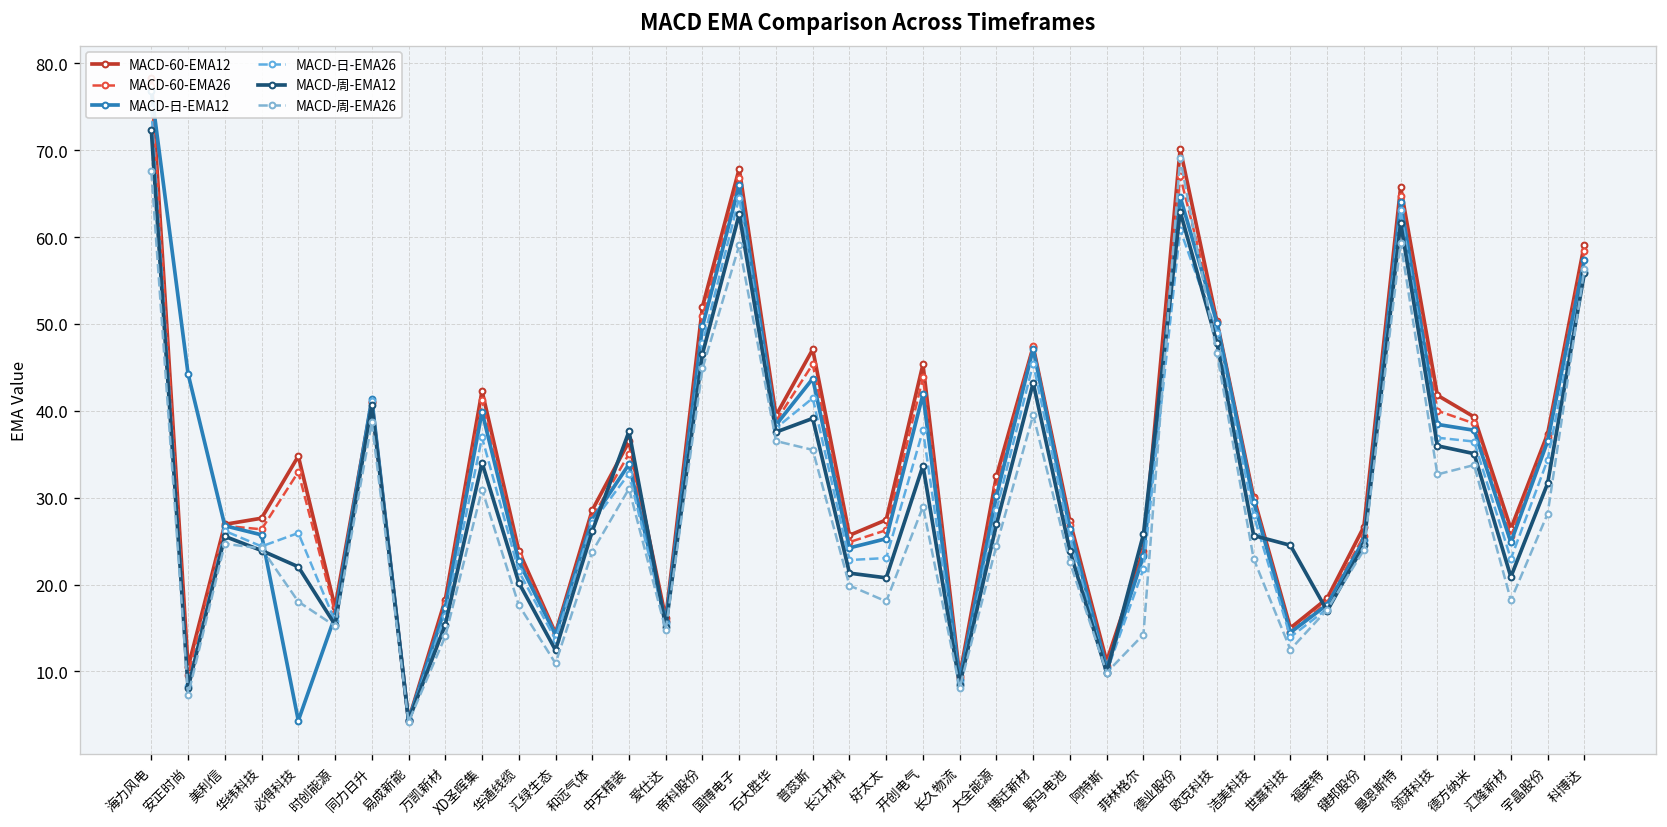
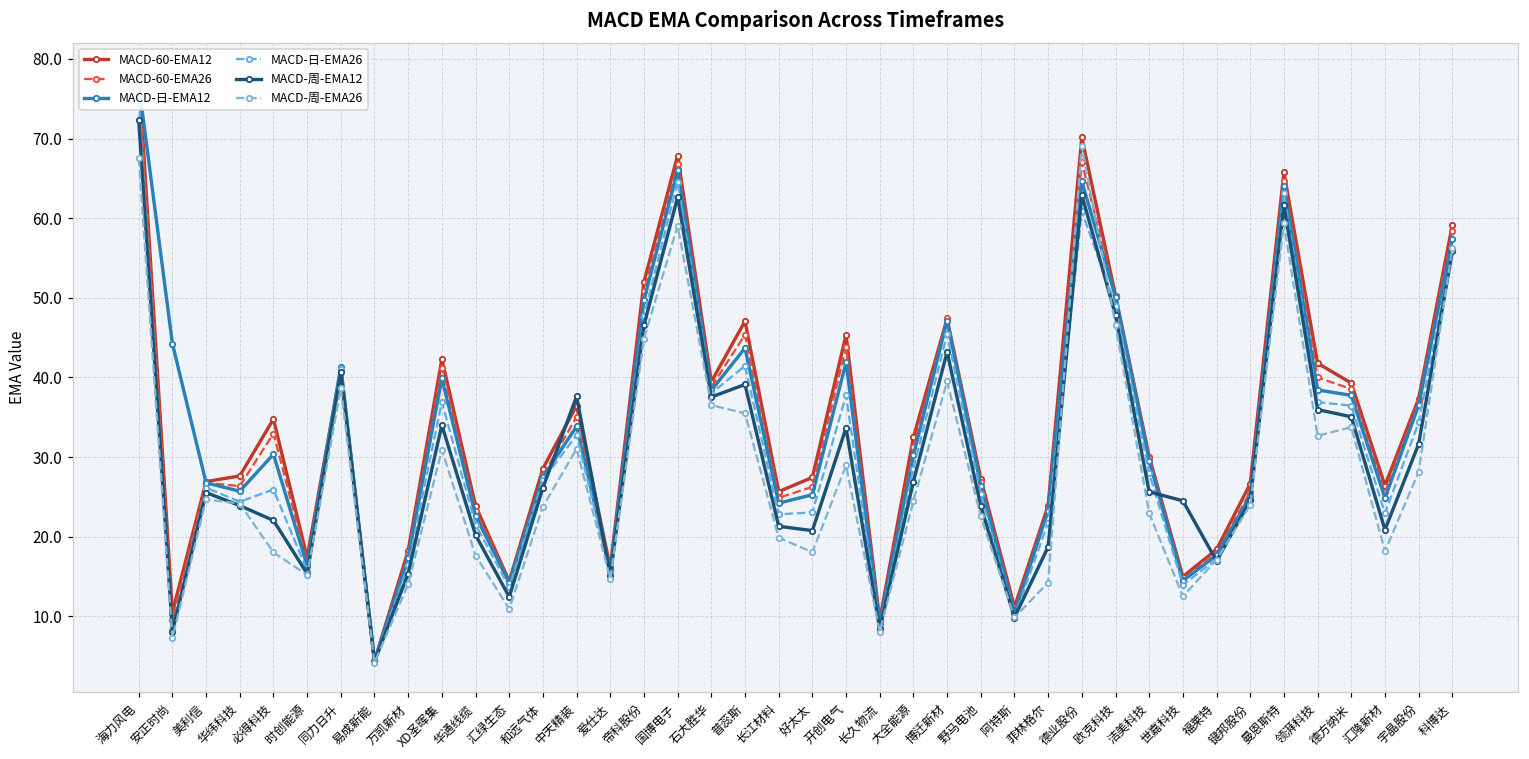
MACD-日-EMA12, 必得科技: 4 -> 30
MACD-周-EMA12, 菲林格尔: 26 -> 19
